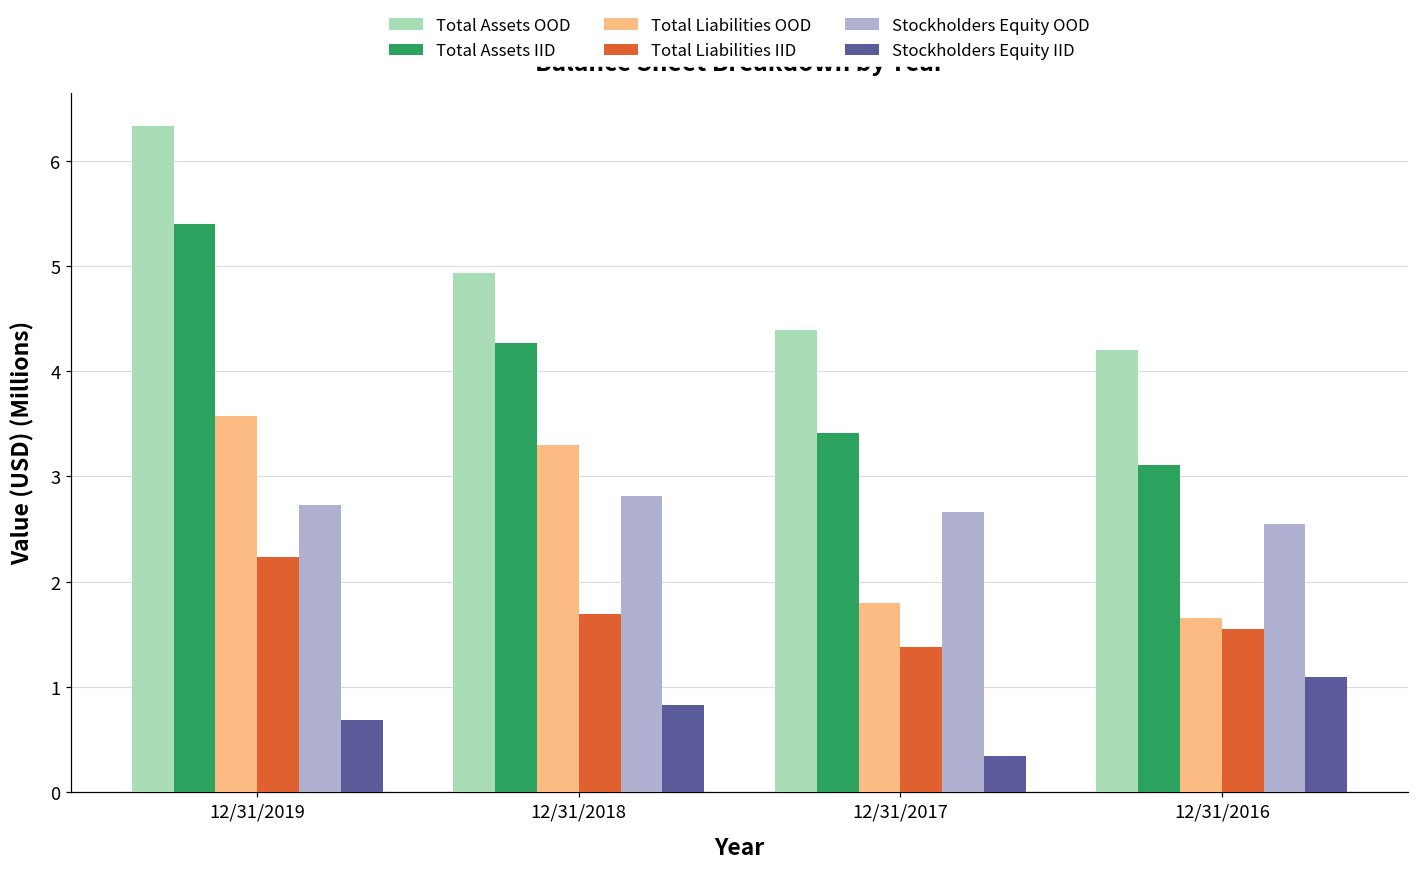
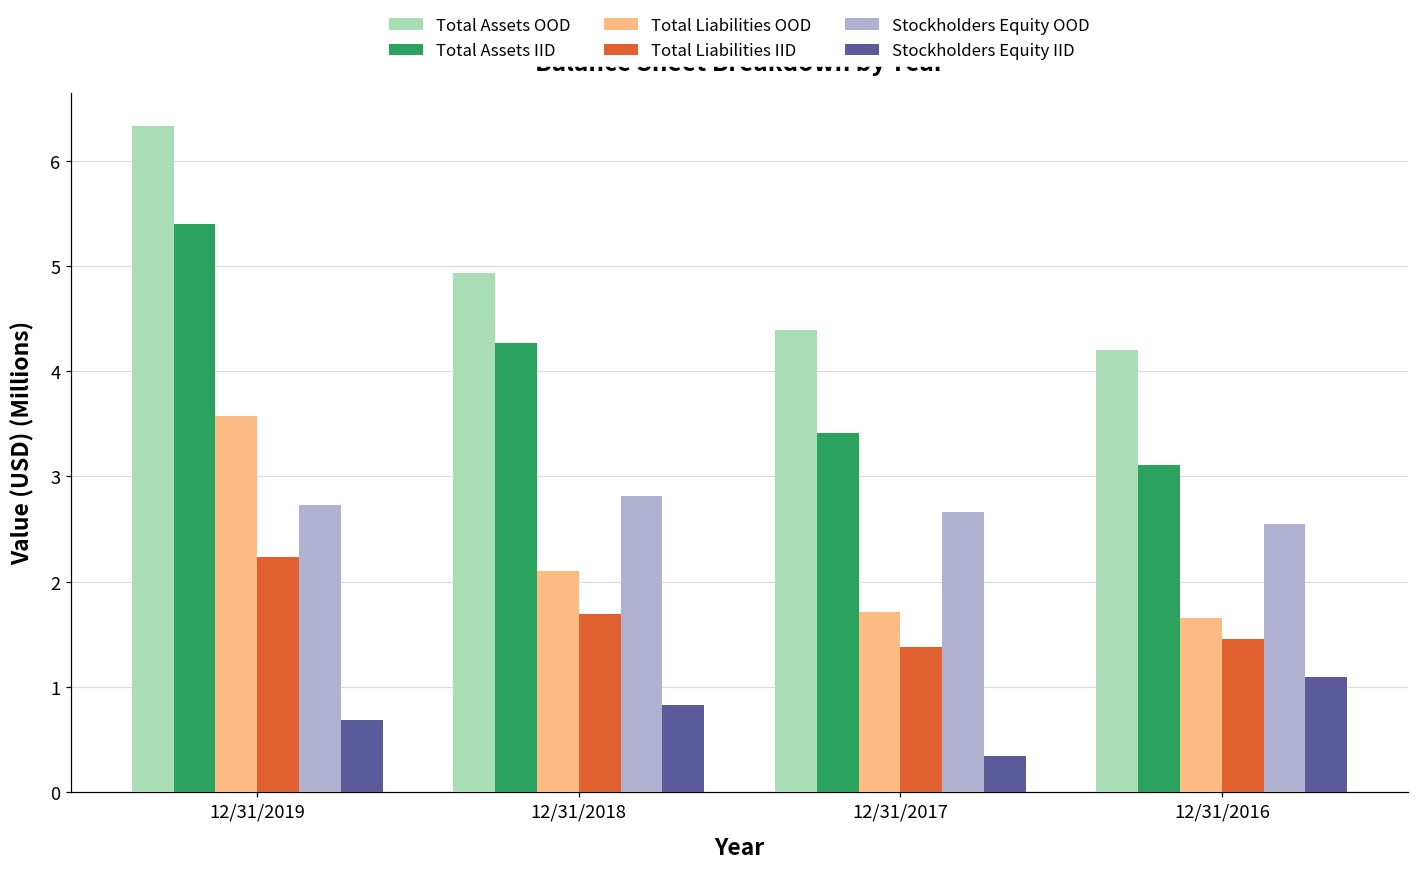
Total Liabilities OOD, 12/31/2018: 3.3 -> 2.1
Total Liabilities OOD, 12/31/2017: 1.8 -> 1.7
Total Liabilities IID, 12/31/2016: 1.6 -> 1.5
